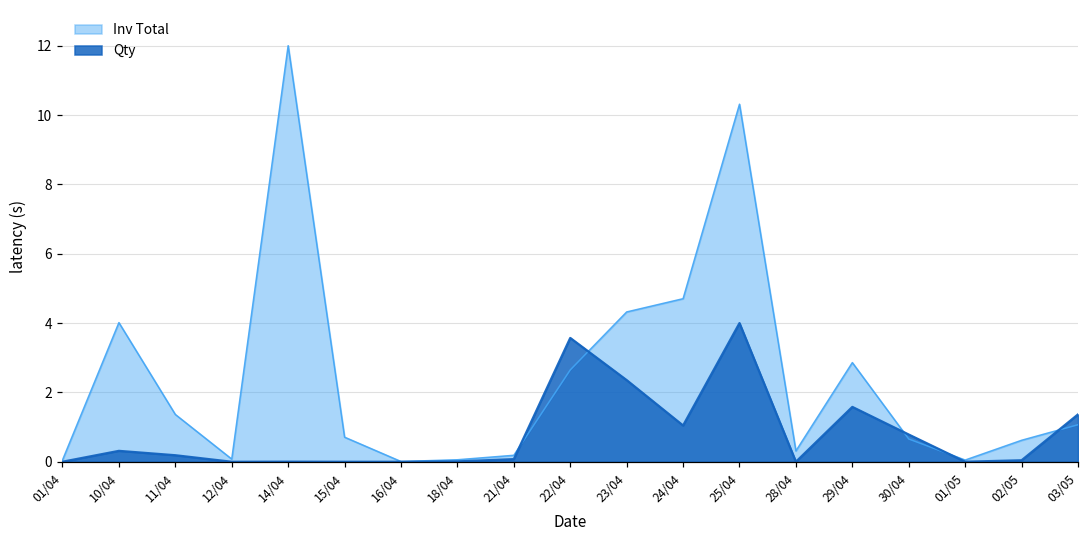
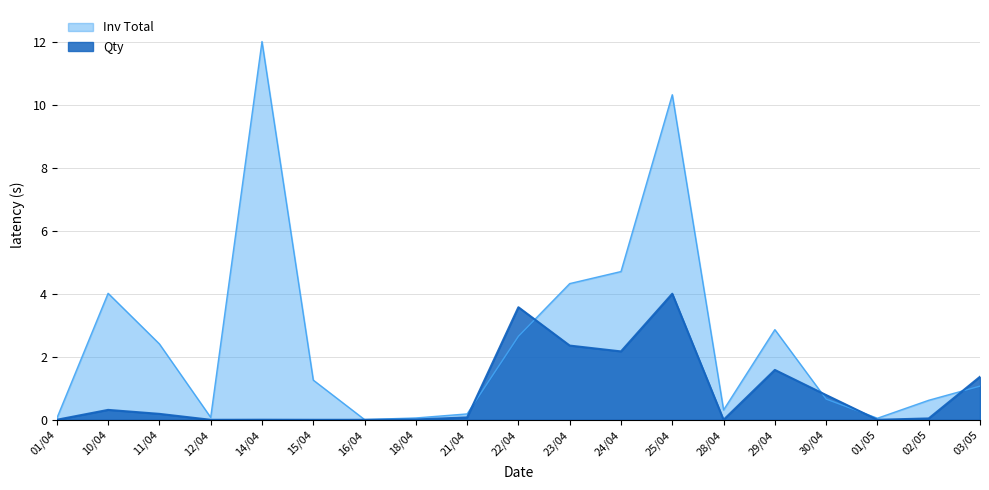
Inv Total, 11/04: 1.4 -> 2.4
Inv Total, 15/04: 0.7 -> 1.3
Qty, 24/04: 1.0 -> 2.2
